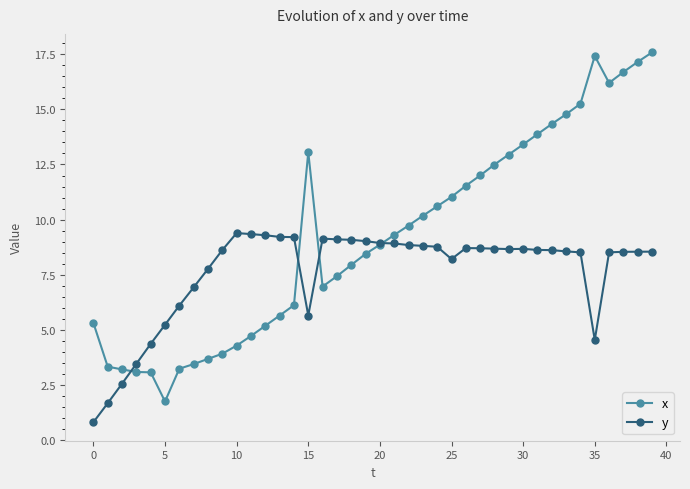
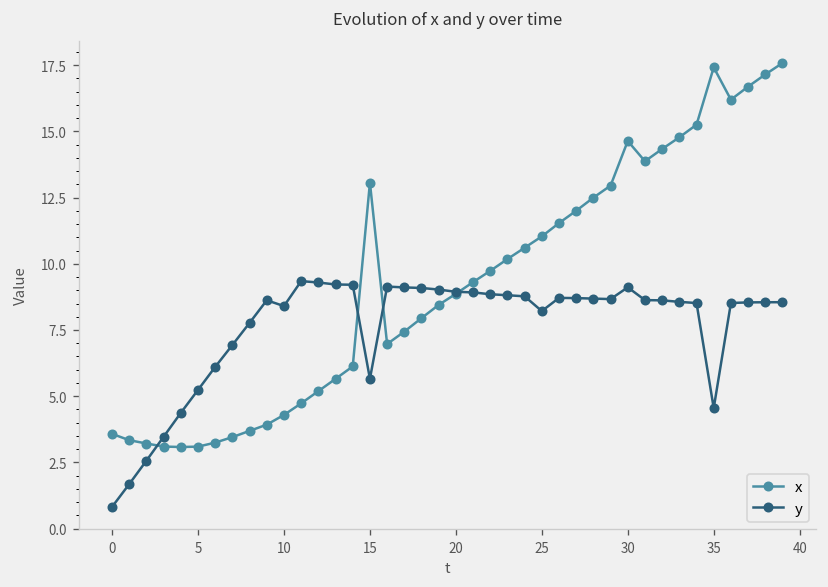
x, 0: 5.3 -> 3.6
x, 5: 1.8 -> 3.1
y, 10: 9.4 -> 8.4
x, 30: 13.4 -> 14.6
y, 30: 8.7 -> 9.1
